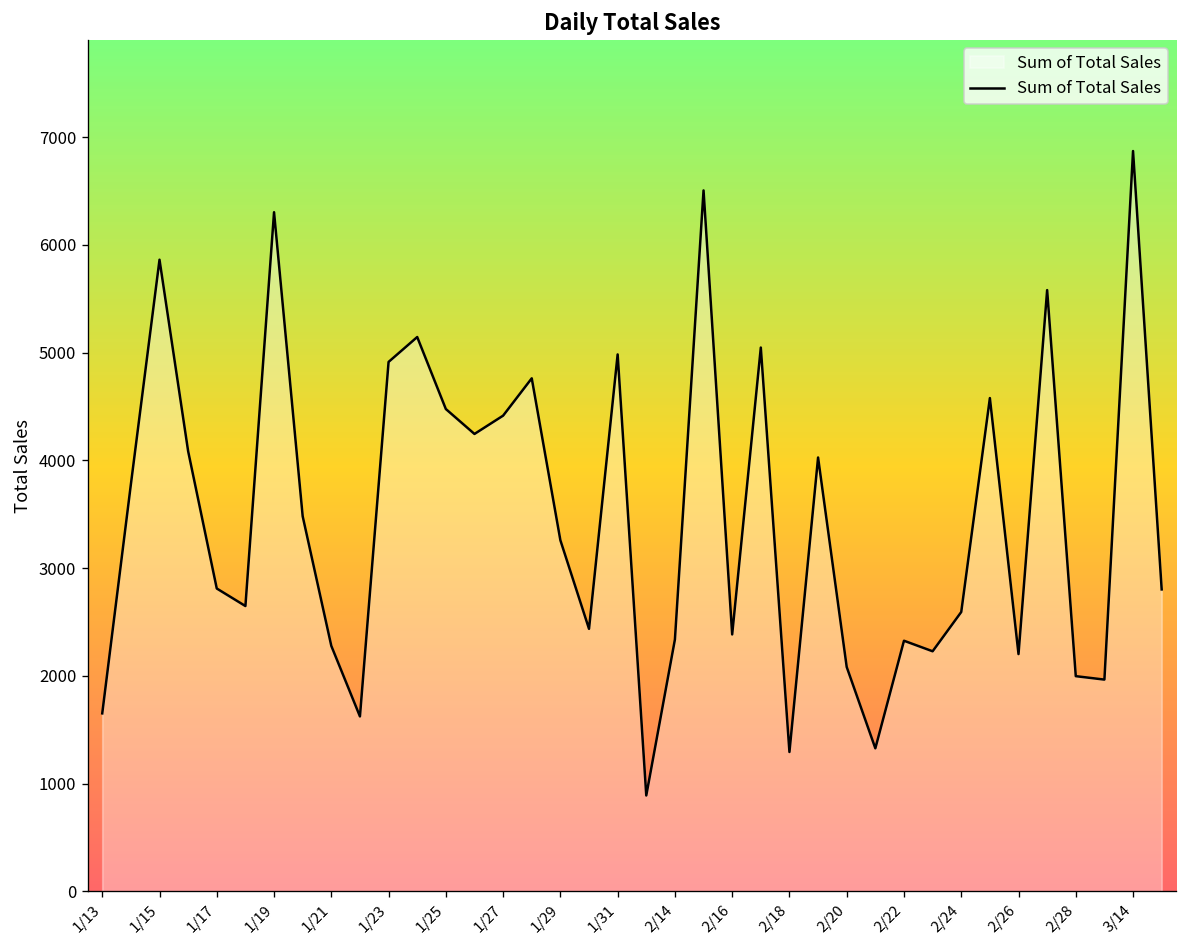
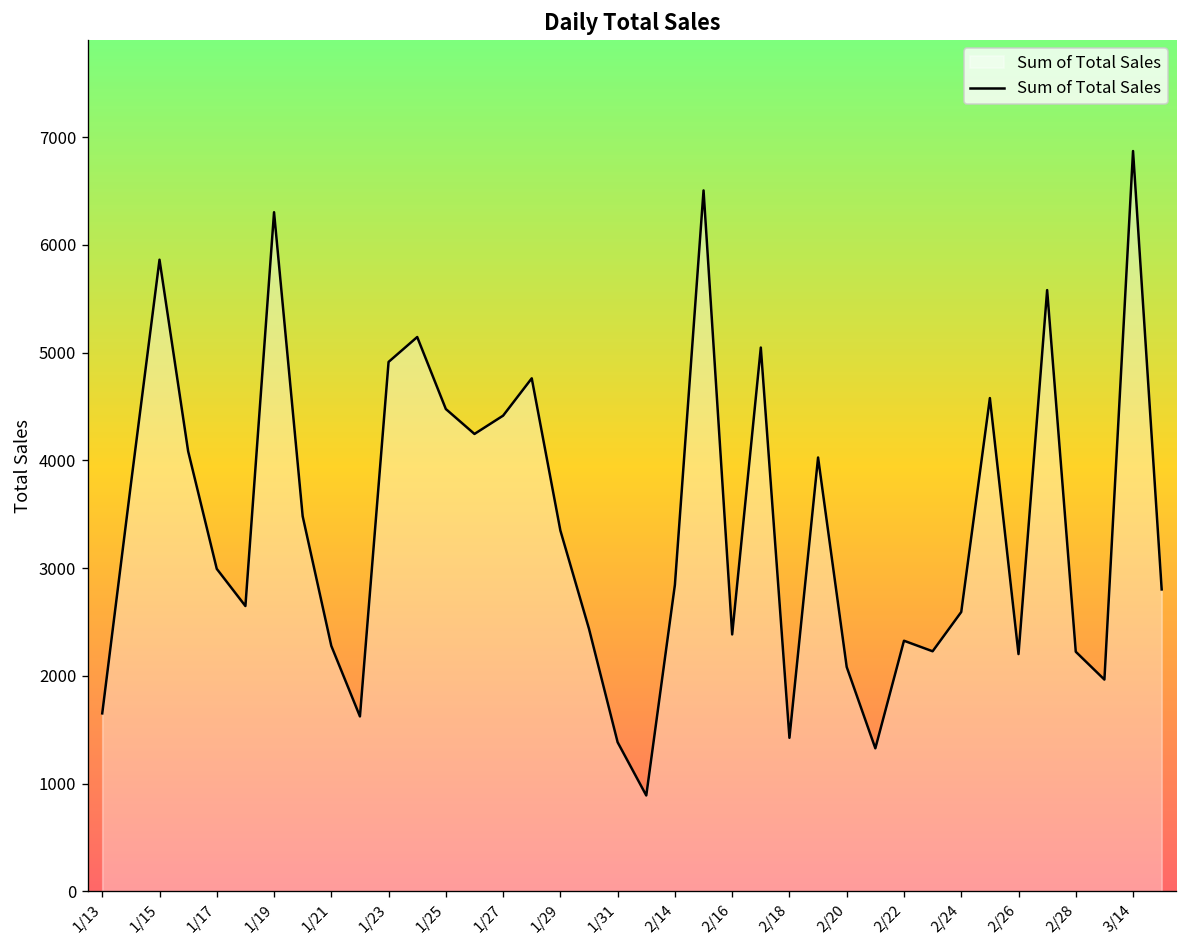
1/17: 2800 -> 3000
1/29: 3260 -> 3350
1/31: 5000 -> 1400
2/14: 2300 -> 2800
2/18: 1300 -> 1400
2/28: 2000 -> 2200
